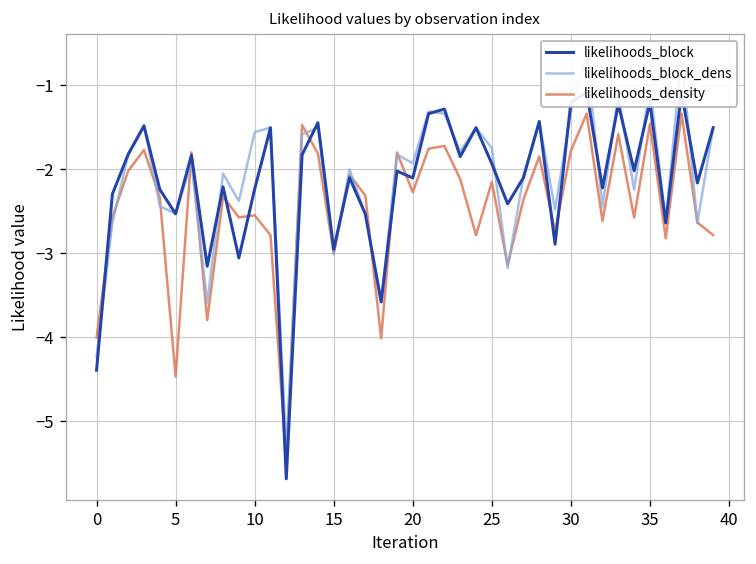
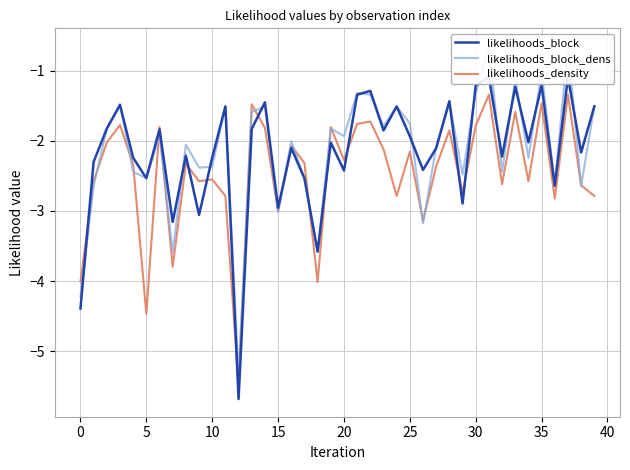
likelihoods_block_dens, 10: -1.6 -> -2.4
likelihoods_block, 20: -2.1 -> -2.4
